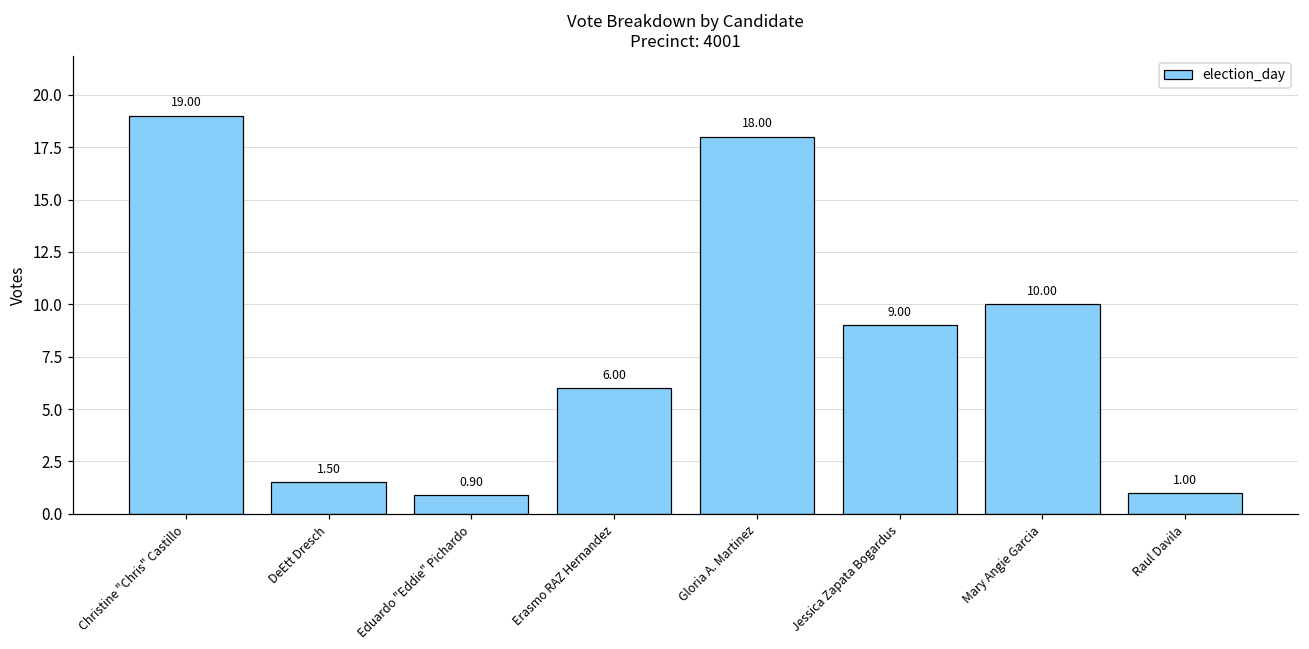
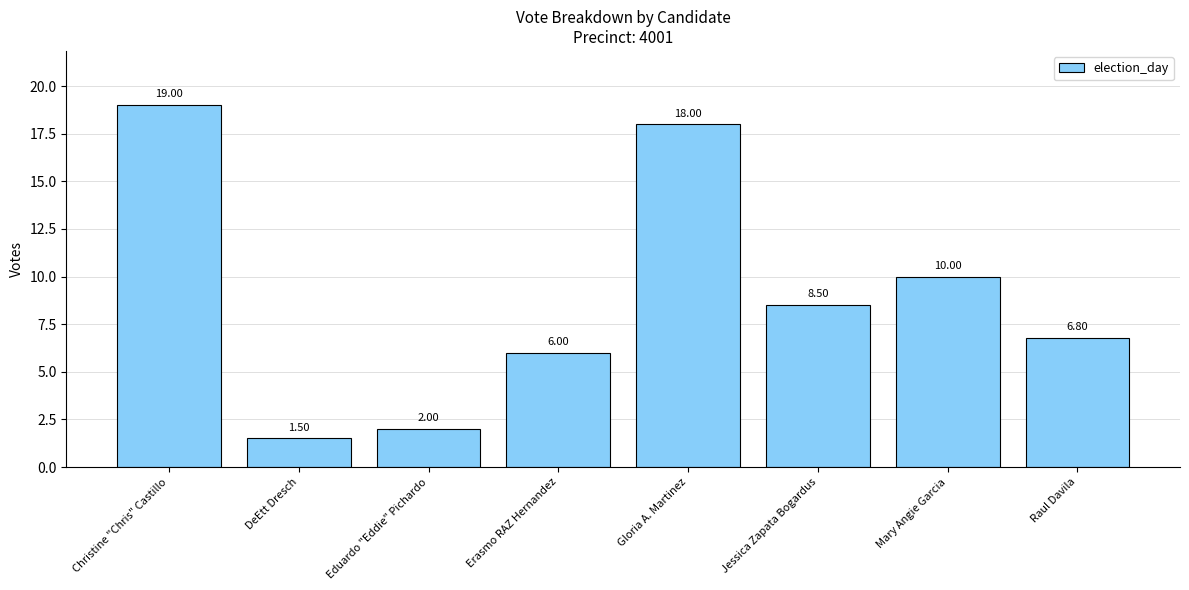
Eduardo "Eddie" Pichardo: 0.90 -> 2.00
Jessica Zapata Bogardus: 9.00 -> 8.50
Raul Davila: 1.00 -> 6.80
